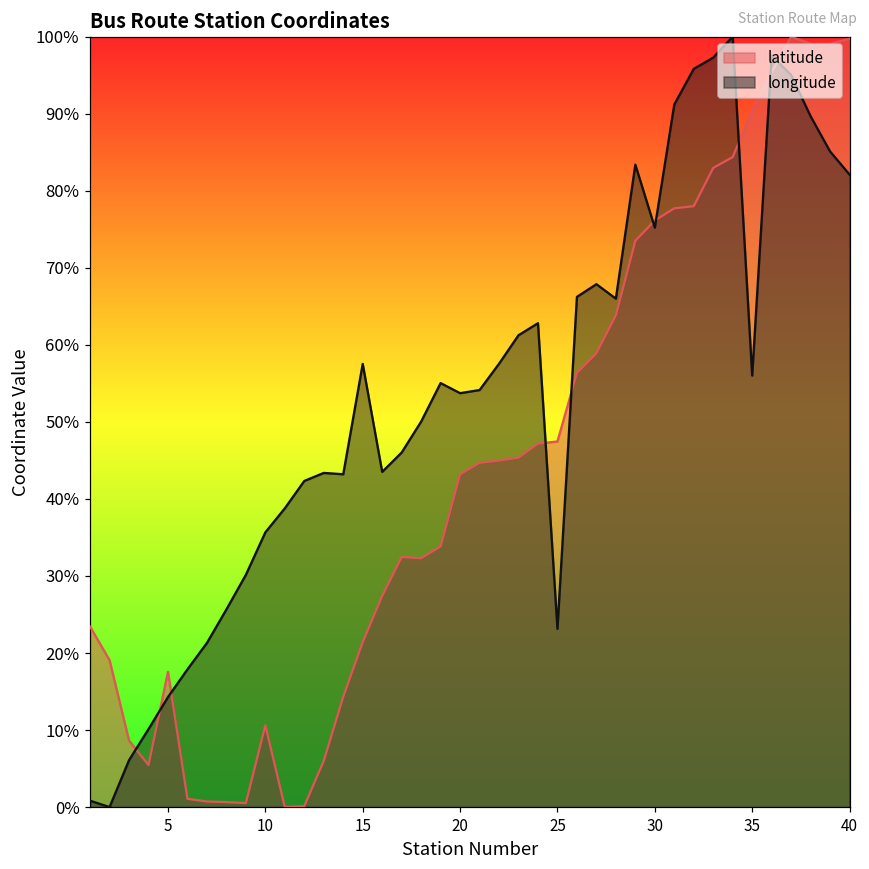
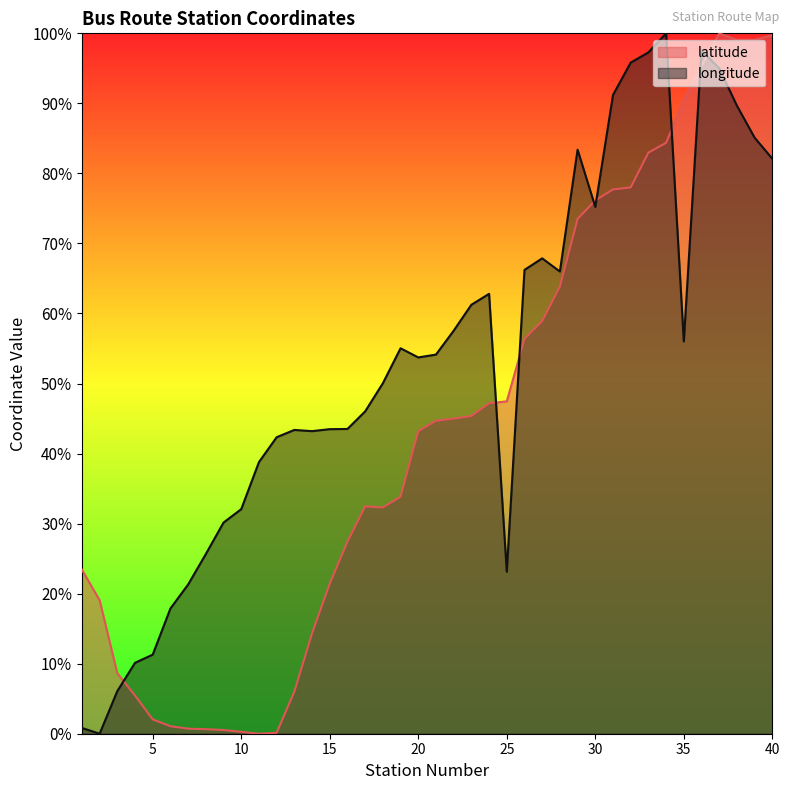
latitude, 5: 18% -> 2%
longitude, 5: 14% -> 11%
latitude, 10: 11% -> 0%
longitude, 10: 36% -> 32%
longitude, 15: 58% -> 43%
